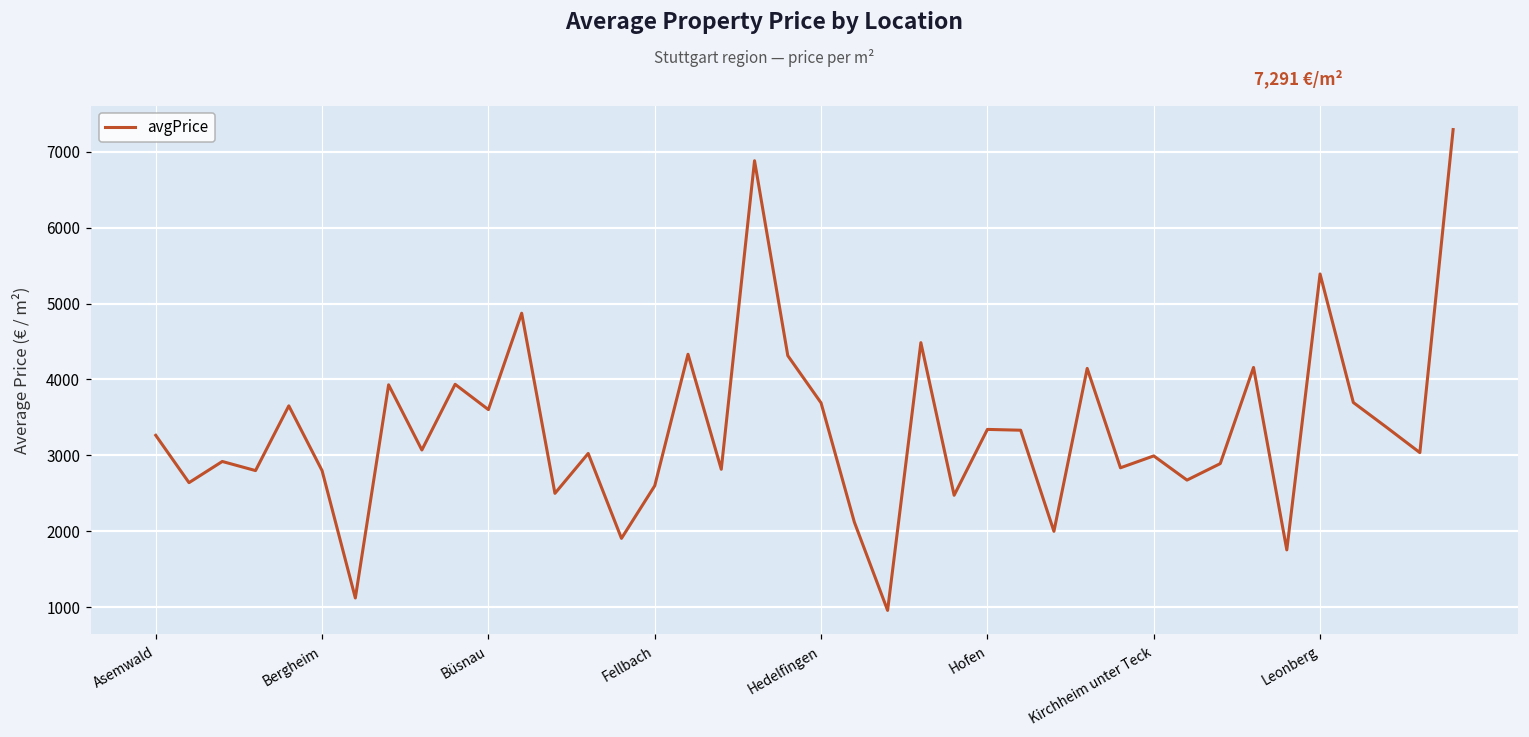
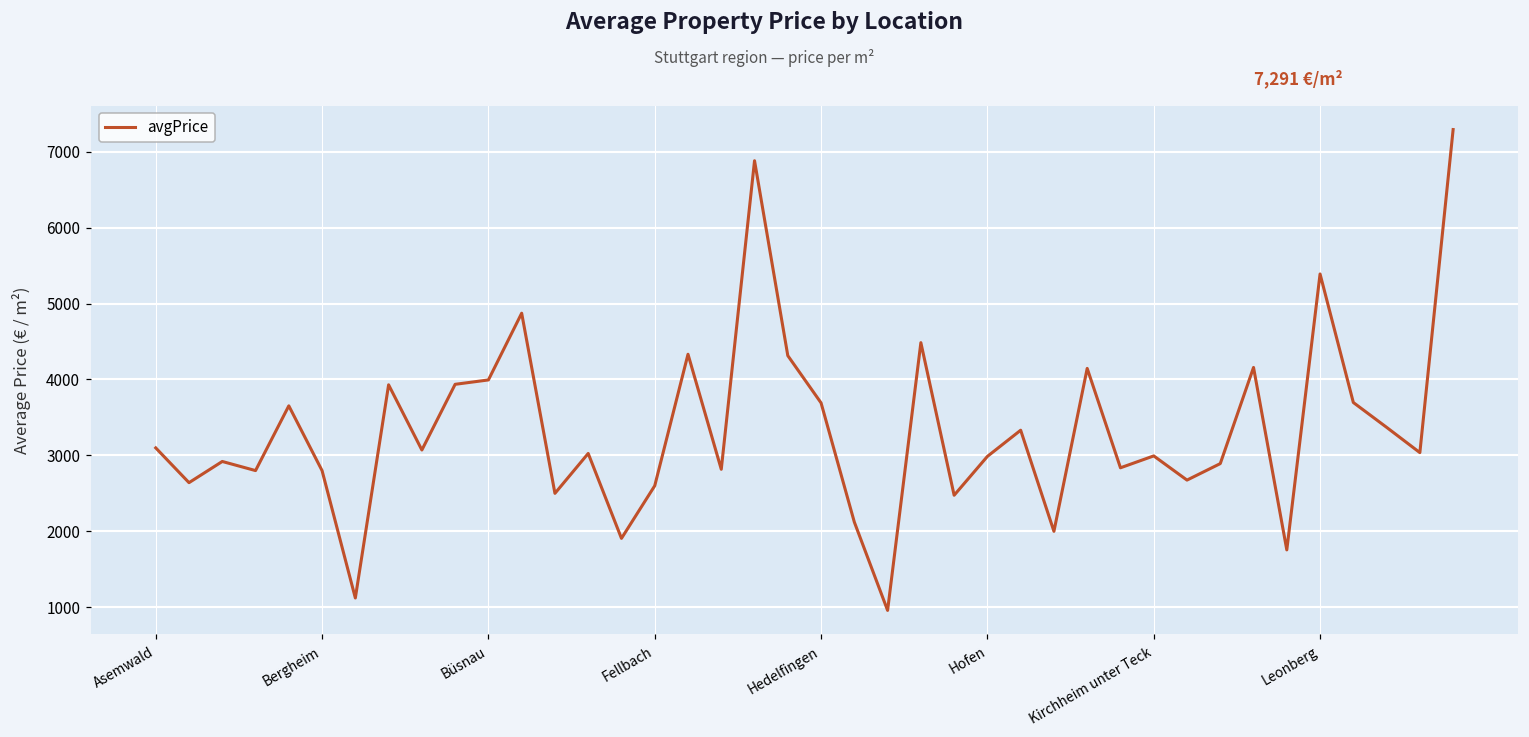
Asemwald: 3300 -> 3100
Büsnau: 3600 -> 4000
Hofen: 3300 -> 3000
